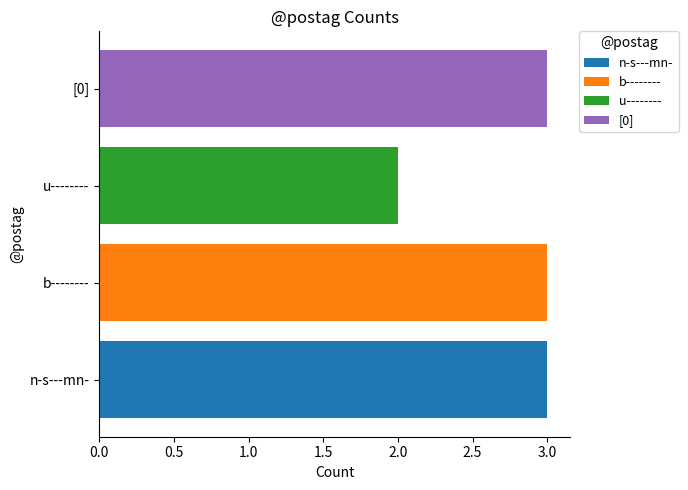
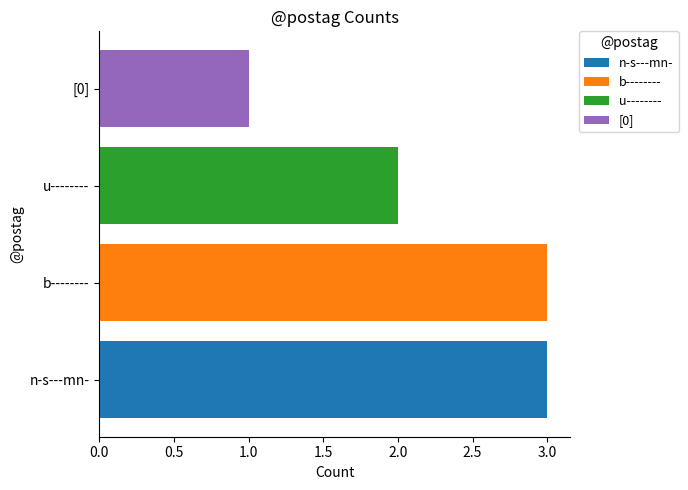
[0]: 3 -> 1
